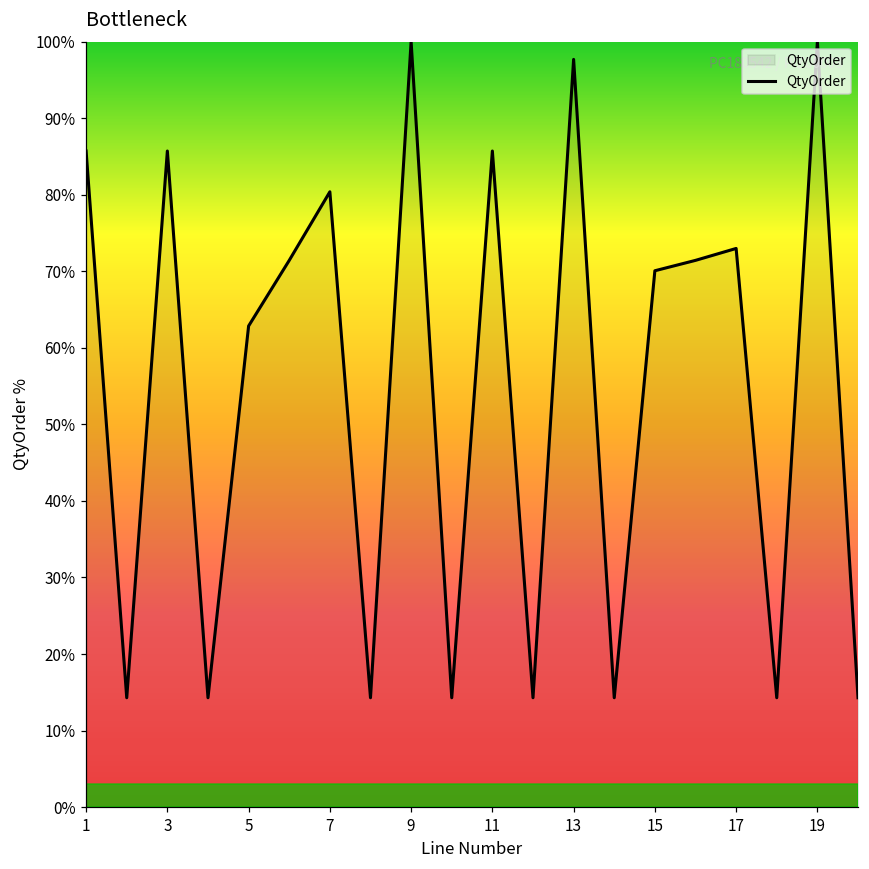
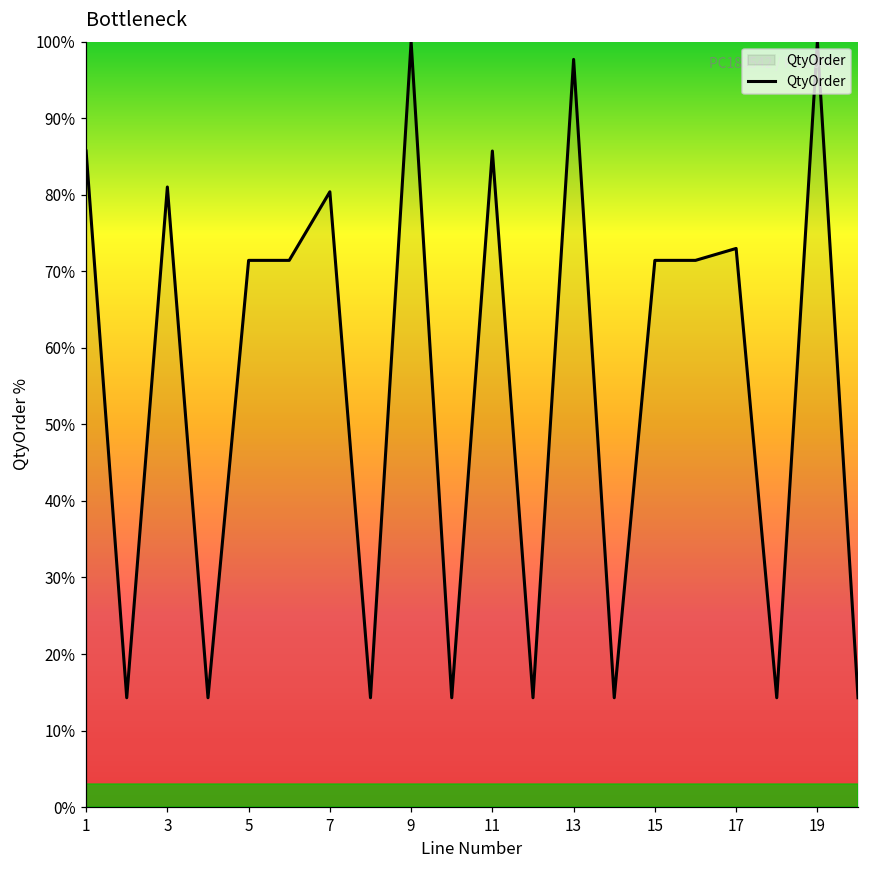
3: 86% -> 81%
5: 63% -> 71%
15: 70% -> 71%
